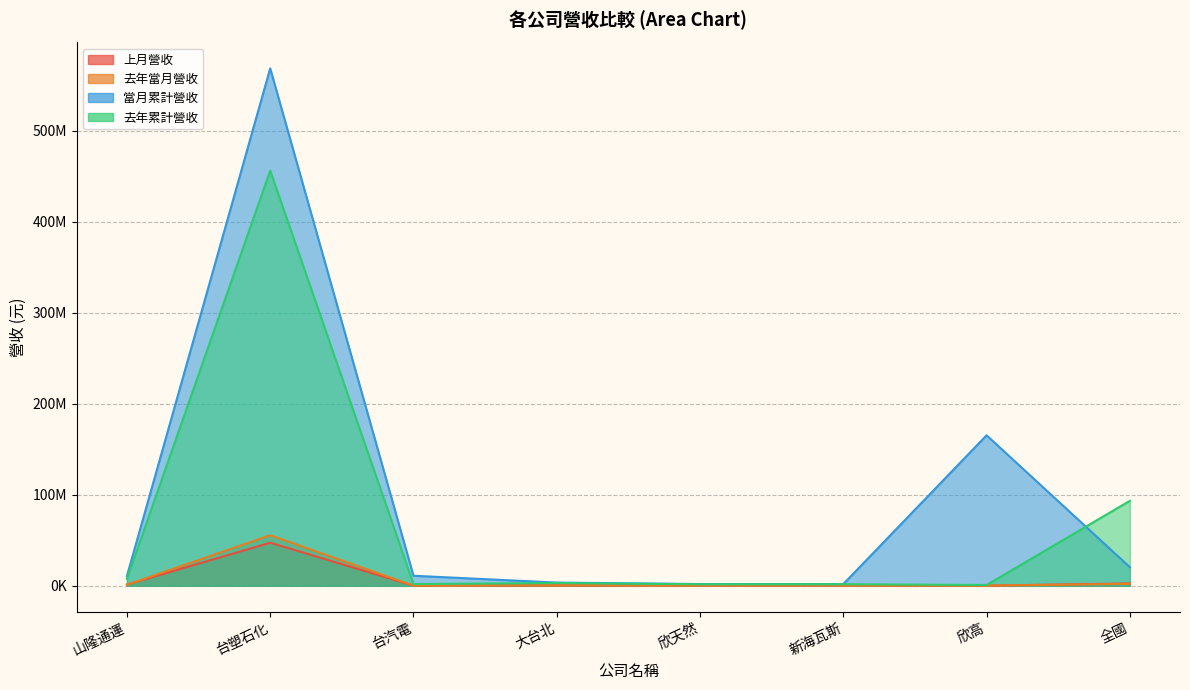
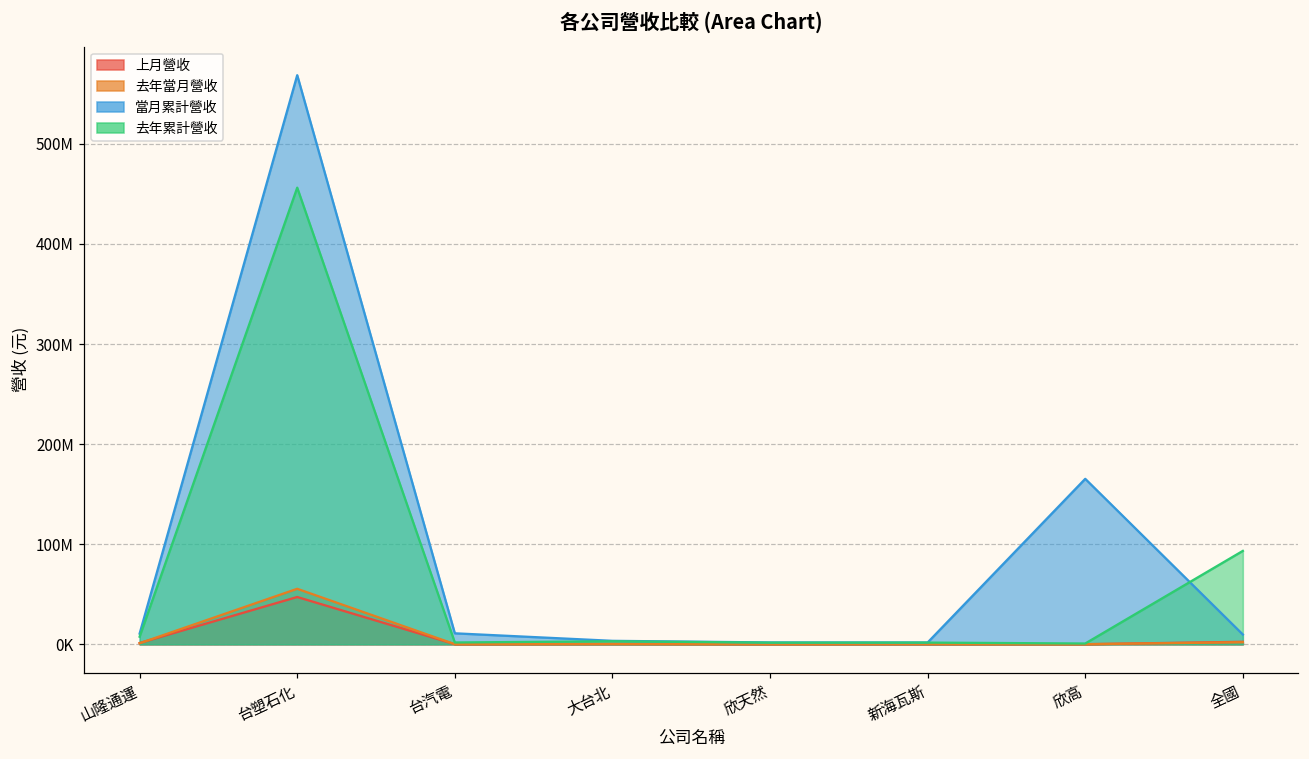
當月累計營收, 全國: 20000000 -> 10000000
